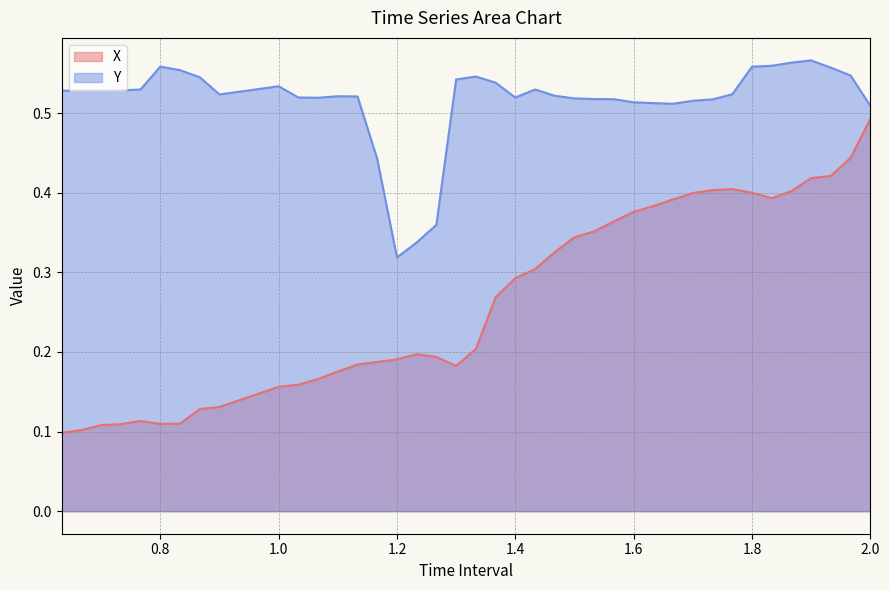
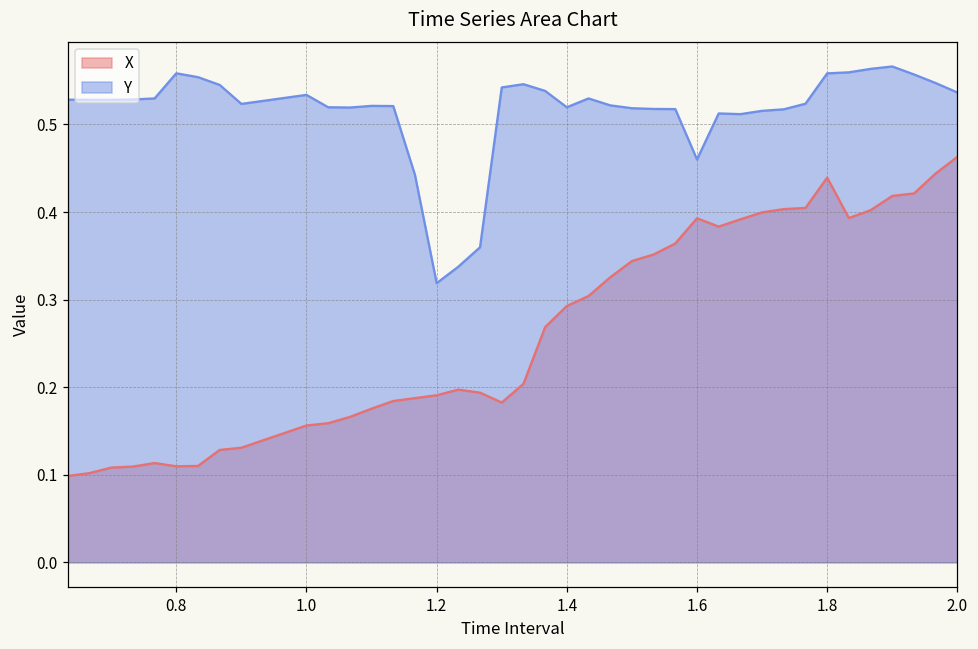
X, 1.6: 0.38 -> 0.39
Y, 1.6: 0.51 -> 0.46
X, 1.8: 0.40 -> 0.44
X, 2.0: 0.49 -> 0.46
Y, 2.0: 0.51 -> 0.54
